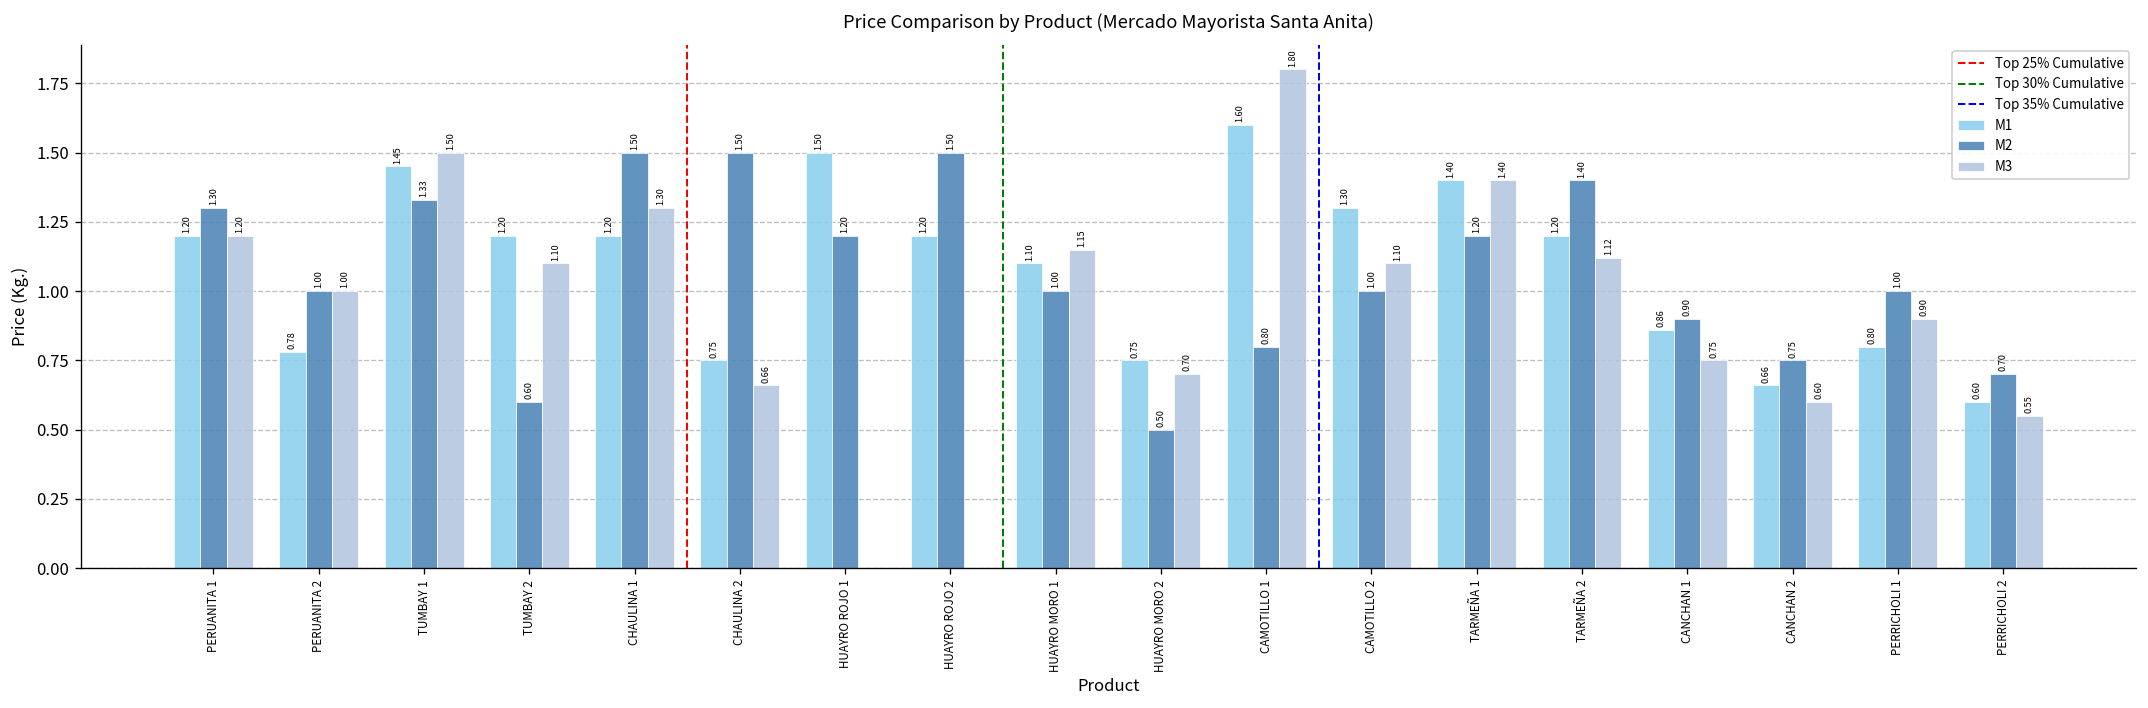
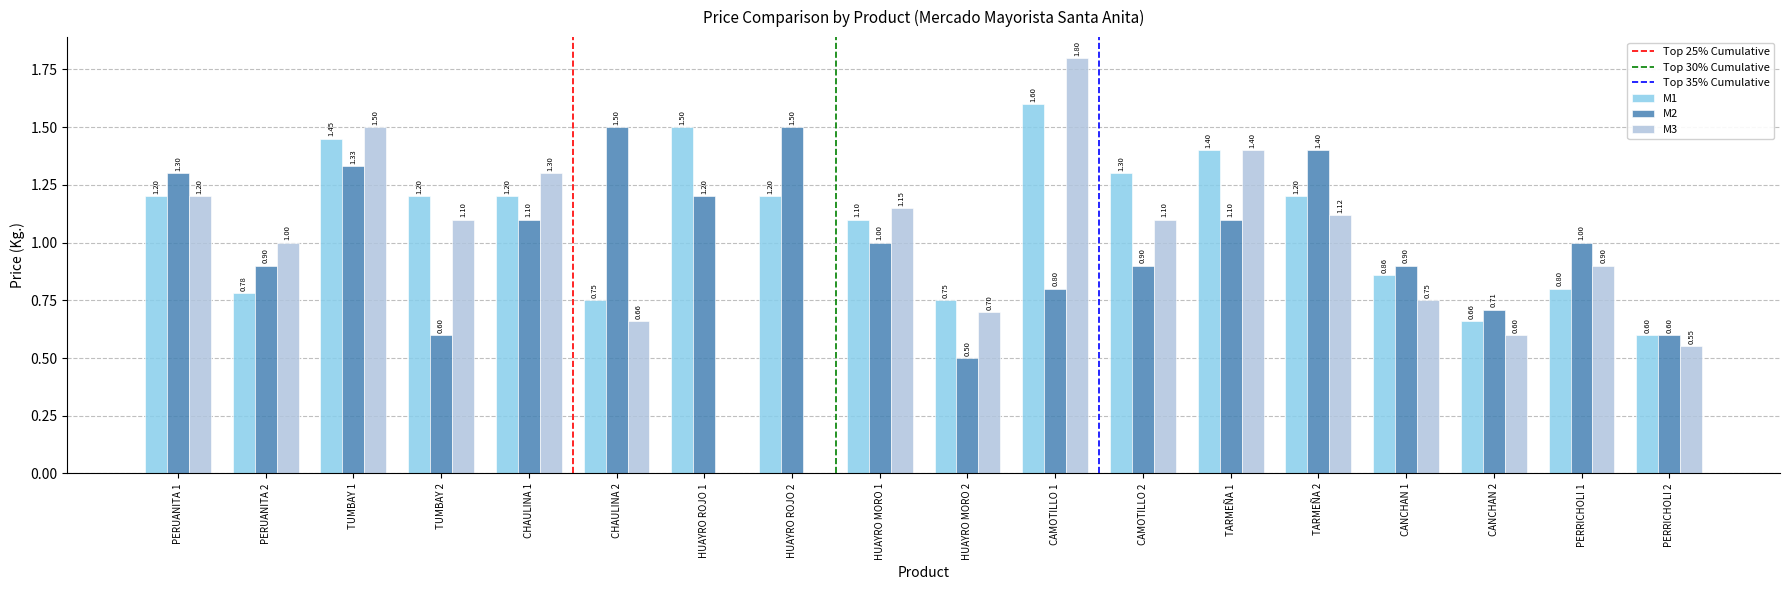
M2, PERUANITA 2: 1.00 -> 0.90
M2, CHAULINA 1: 1.50 -> 1.10
M2, CAMOTILLO 2: 1.00 -> 0.90
M2, TARMEÑA 1: 1.20 -> 1.10
M2, CANCHAN 2: 0.75 -> 0.71
M2, PERRICHOLI 2: 0.70 -> 0.60
